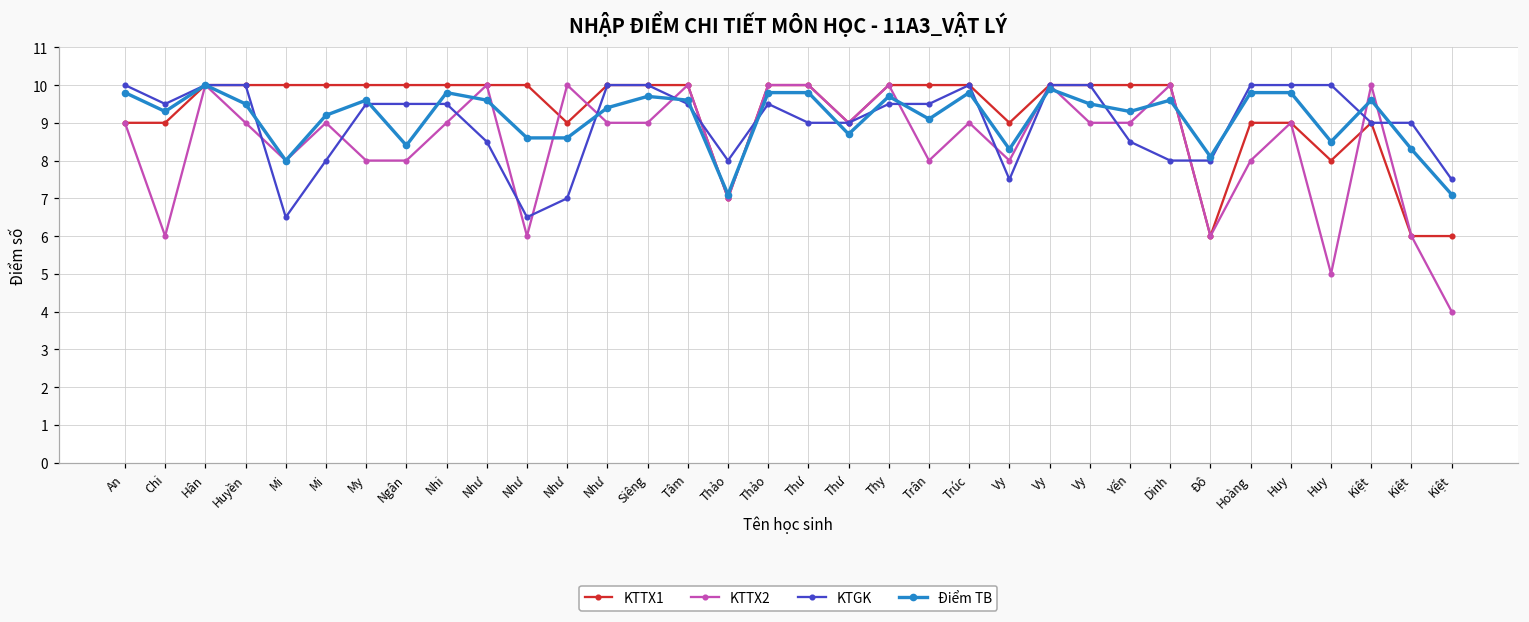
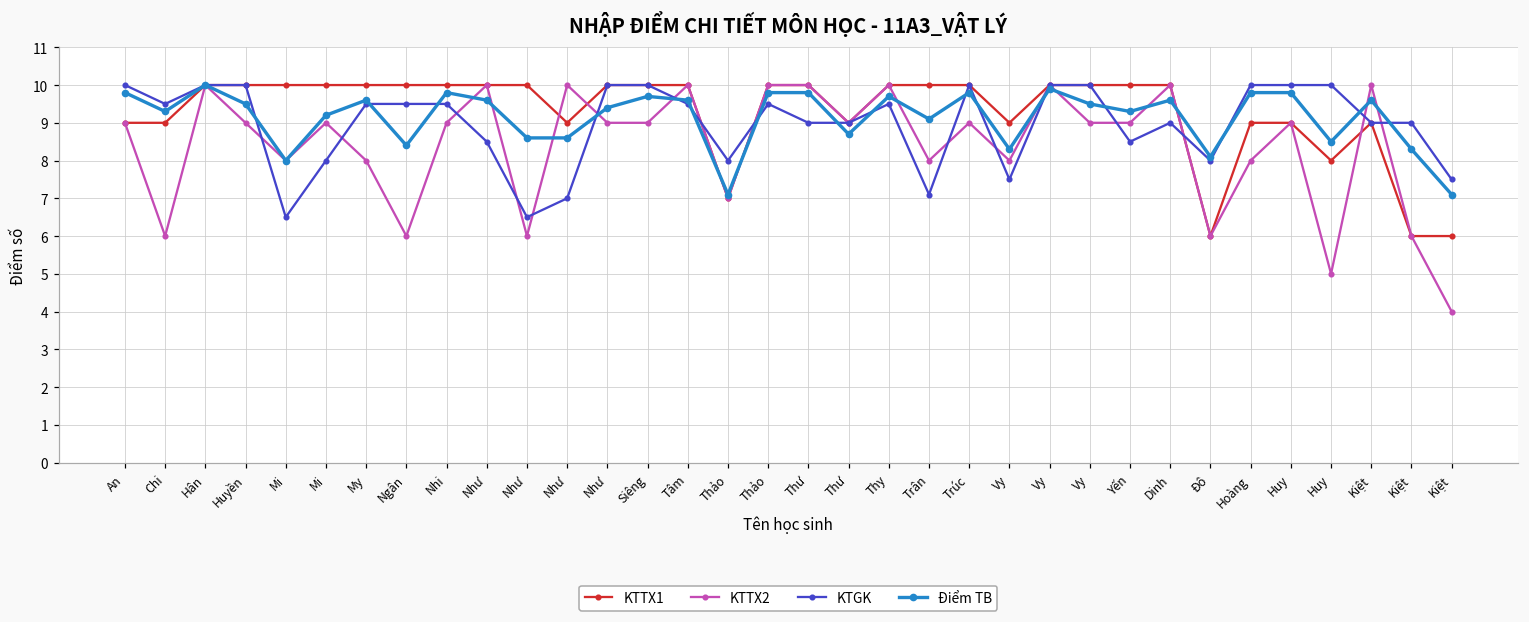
KTTX2, Ngân: 8 -> 6
KTGK, Trân: 9.5 -> 7.1
KTGK, Dinh: 8 -> 9
